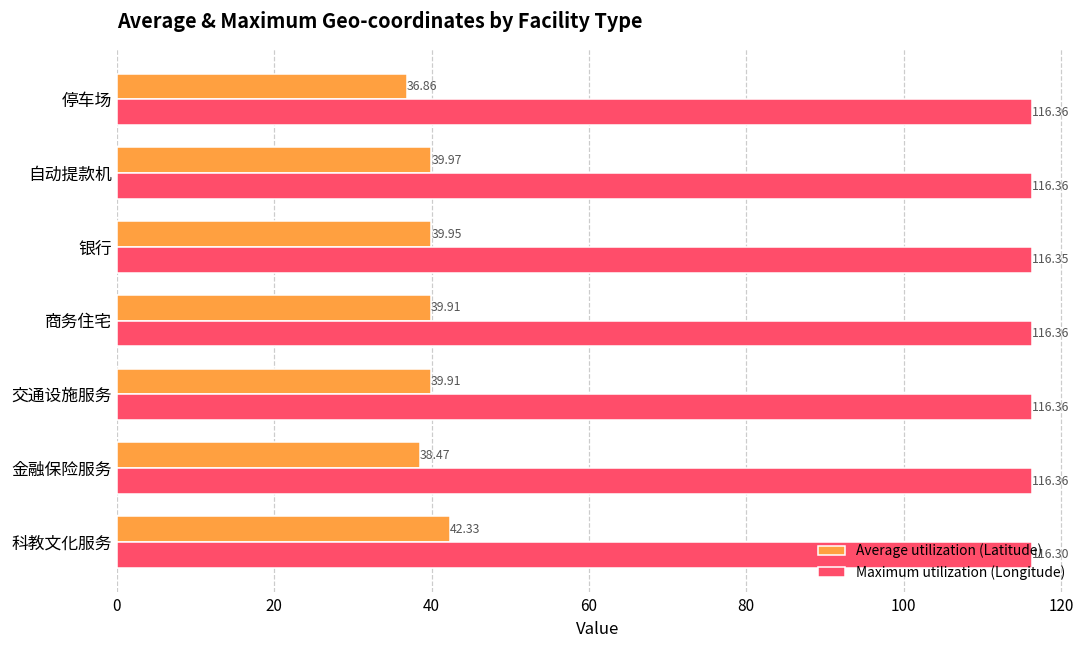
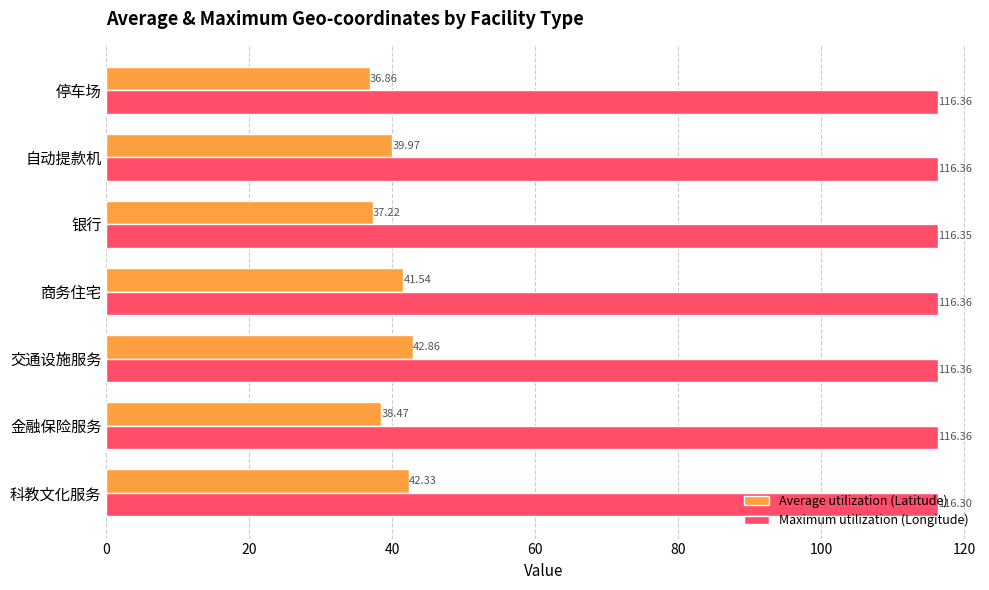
Average utilization (Latitude), 银行: 39.95 -> 37.22
Average utilization (Latitude), 商务住宅: 39.91 -> 41.54
Average utilization (Latitude), 交通设施服务: 39.91 -> 42.86
